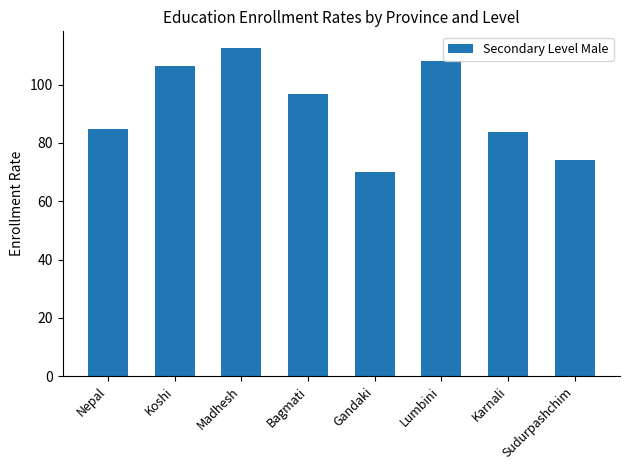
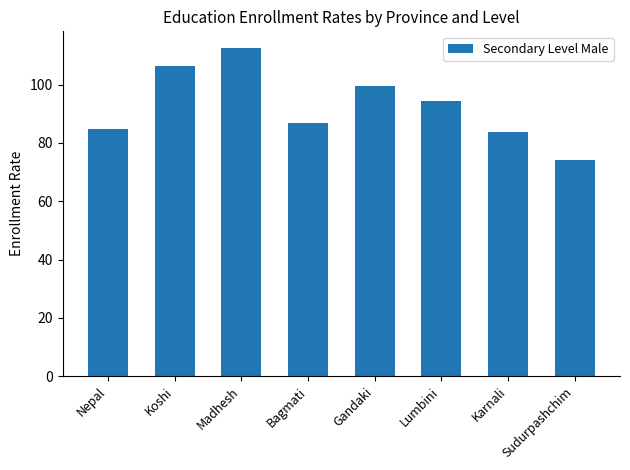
Bagmati: 97 -> 87
Gandaki: 70 -> 99
Lumbini: 108 -> 94
